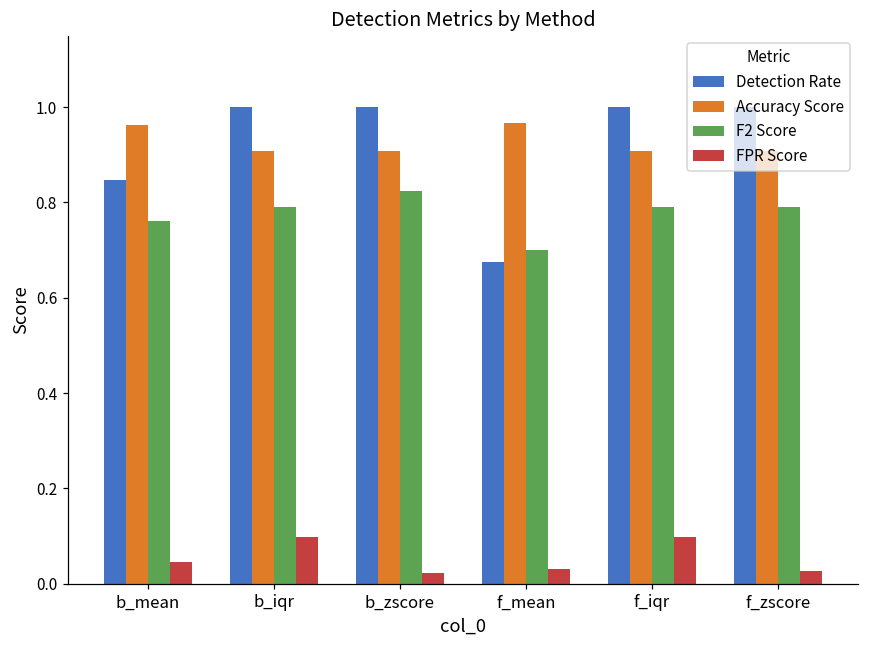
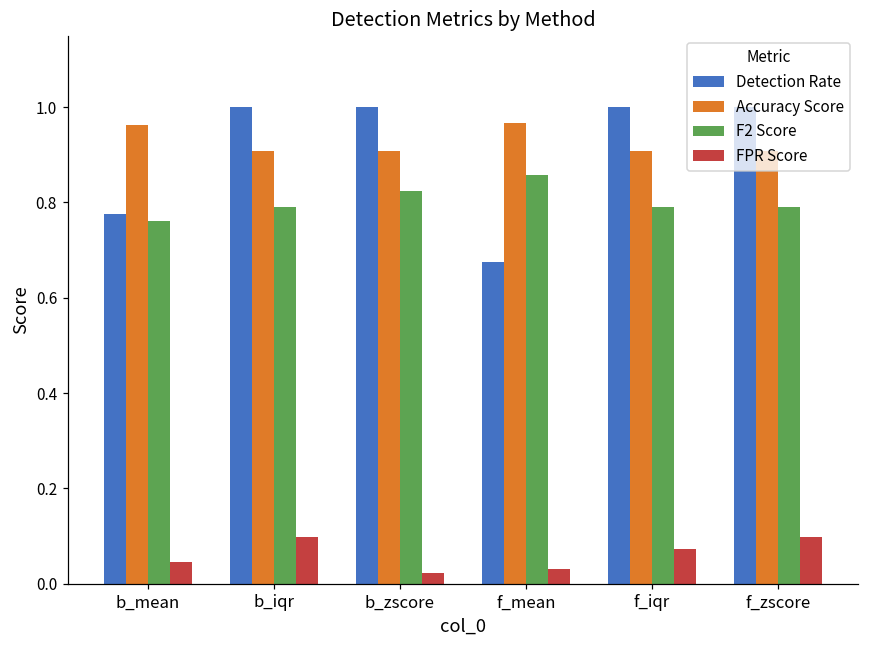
Detection Rate, b_mean: 0.85 -> 0.78
F2 Score, f_mean: 0.70 -> 0.86
FPR Score, f_iqr: 0.10 -> 0.07
FPR Score, f_zscore: 0.03 -> 0.10
